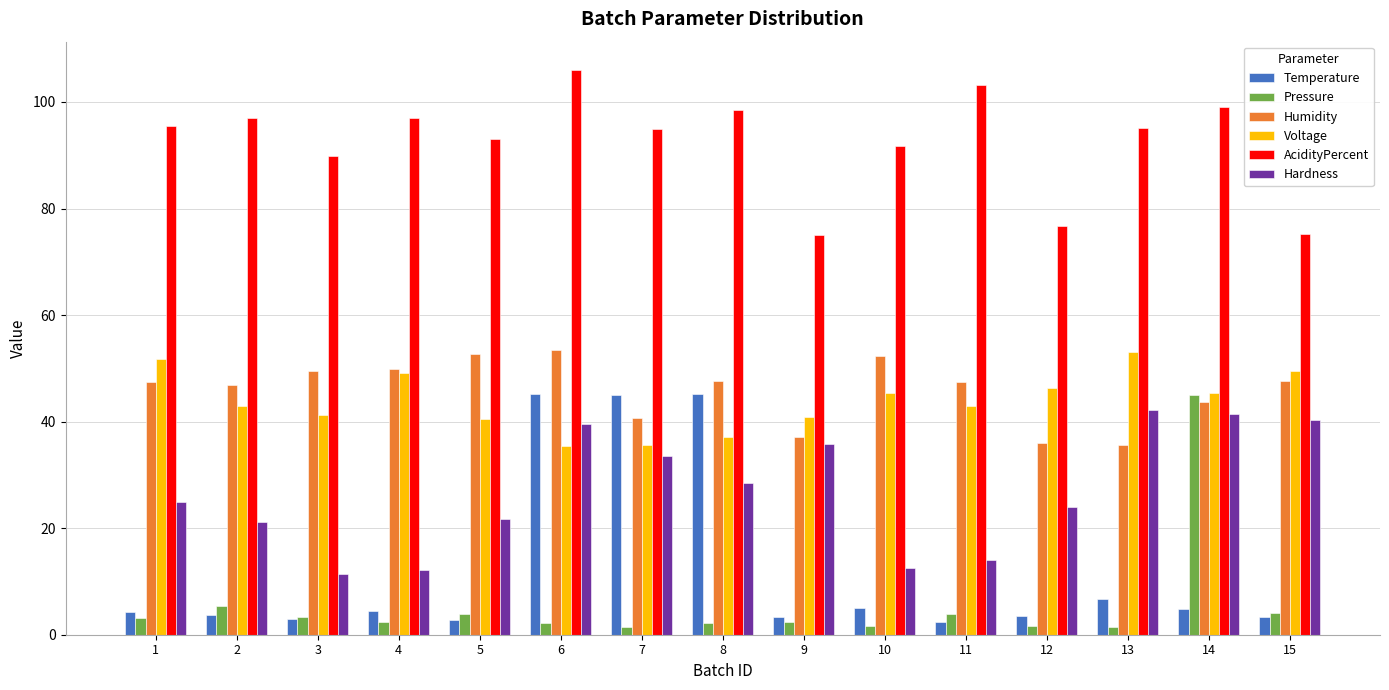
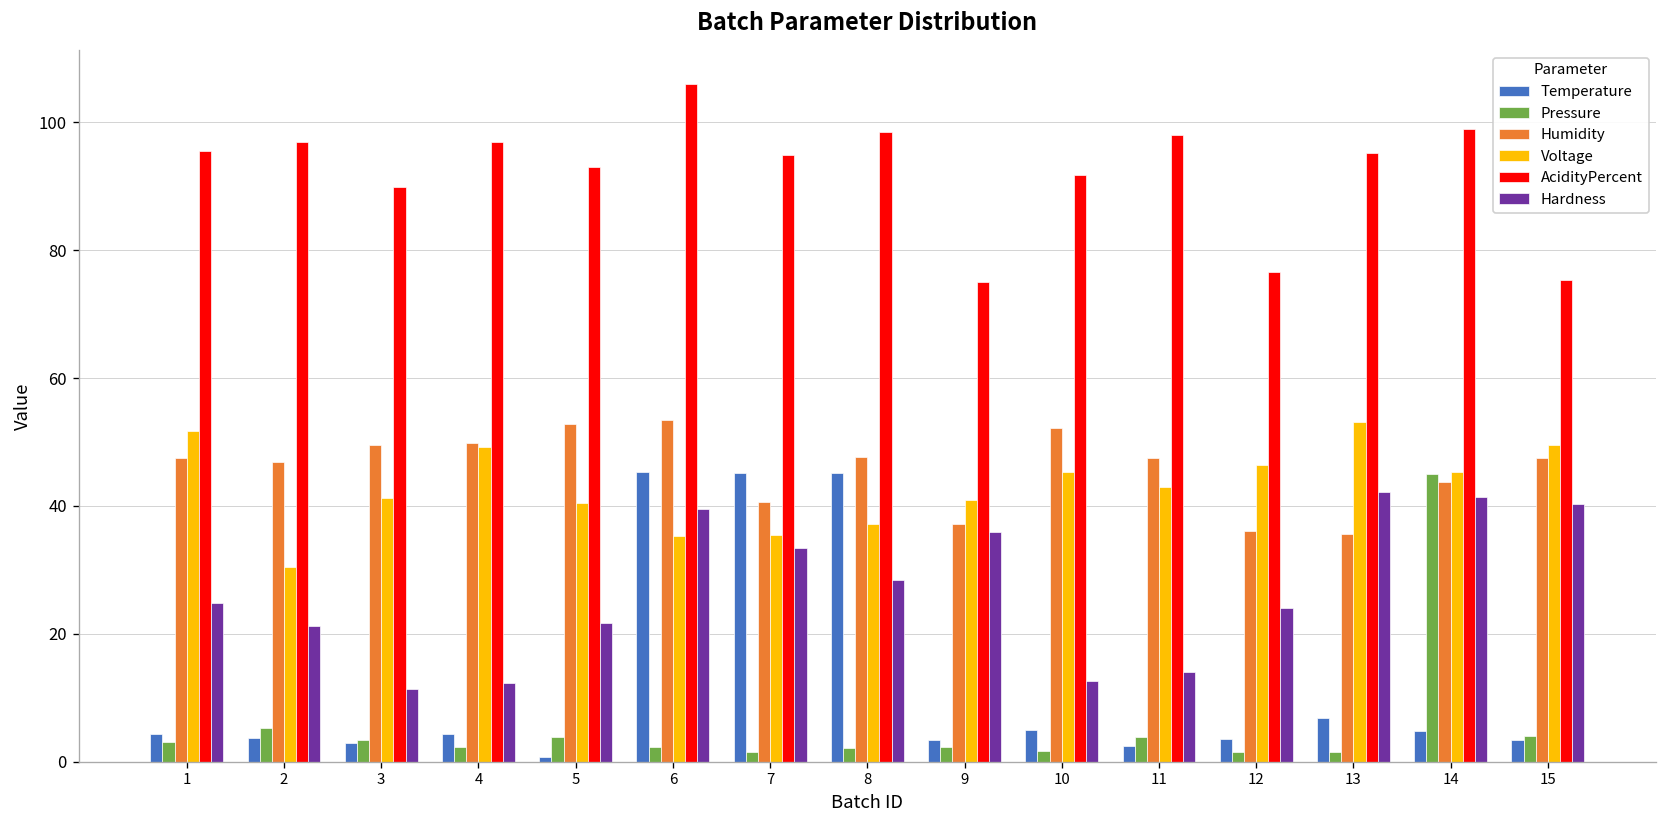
Voltage, 2: 43 -> 30
Temperature, 5: 3 -> 1
AcidityPercent, 11: 103 -> 98
